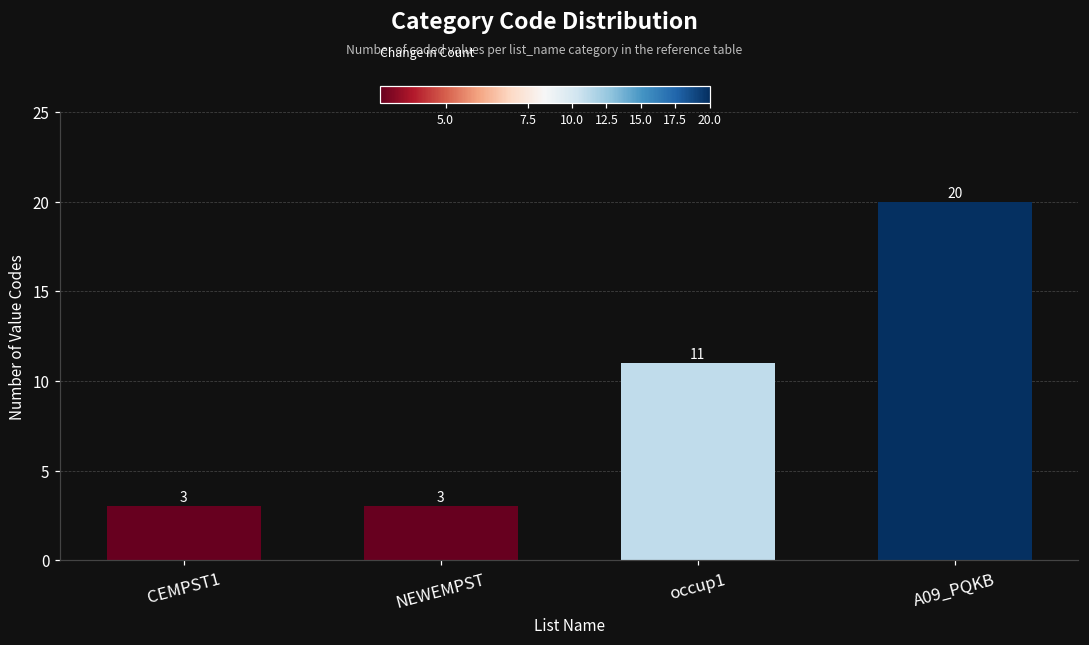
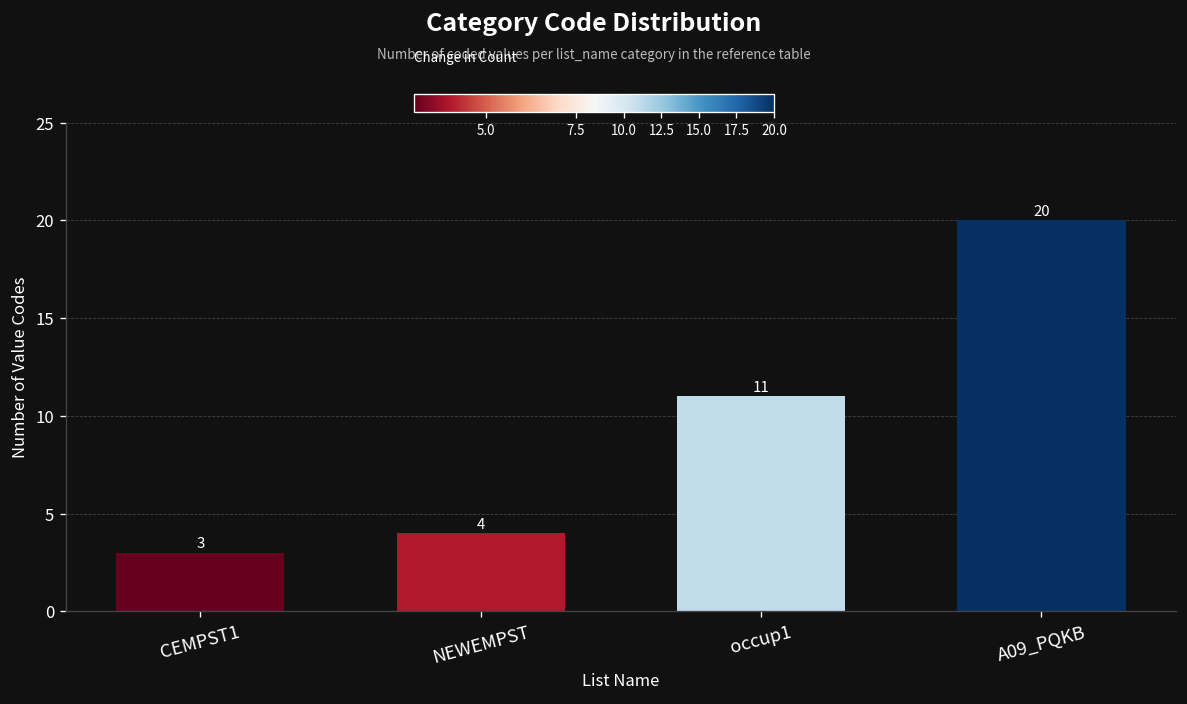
NEWEMPST: 3 -> 4
